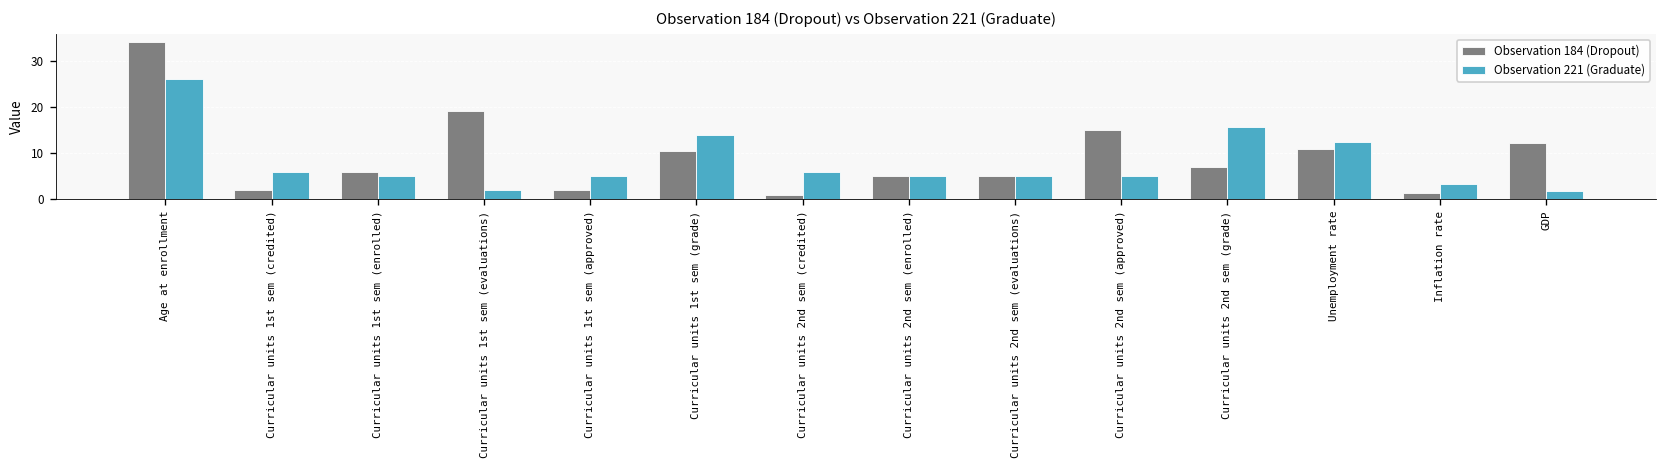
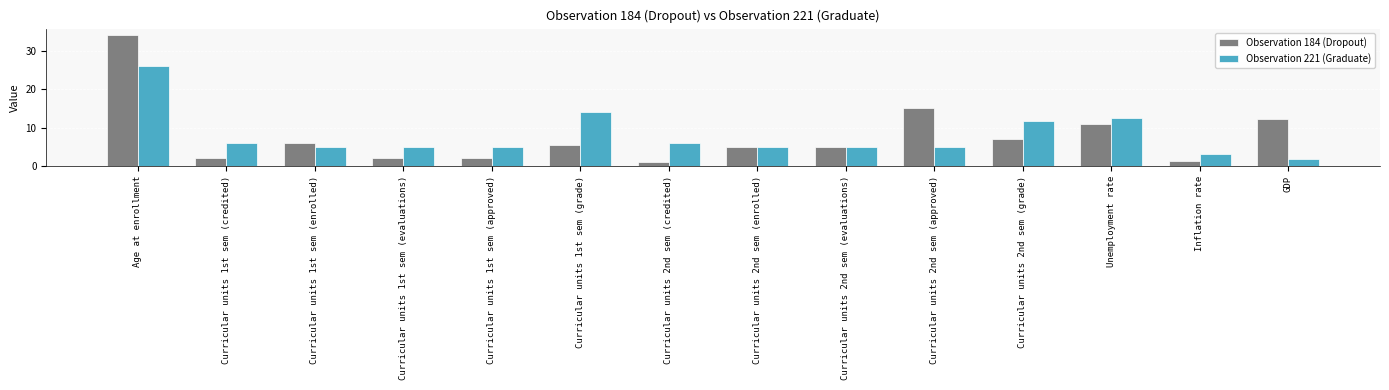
Observation 184 (Dropout), Curricular units 1st sem (evaluations): 19 -> 2
Observation 221 (Graduate), Curricular units 1st sem (evaluations): 2 -> 5
Observation 184 (Dropout), Curricular units 1st sem (grade): 11 -> 6
Observation 221 (Graduate), Curricular units 2nd sem (grade): 16 -> 12
